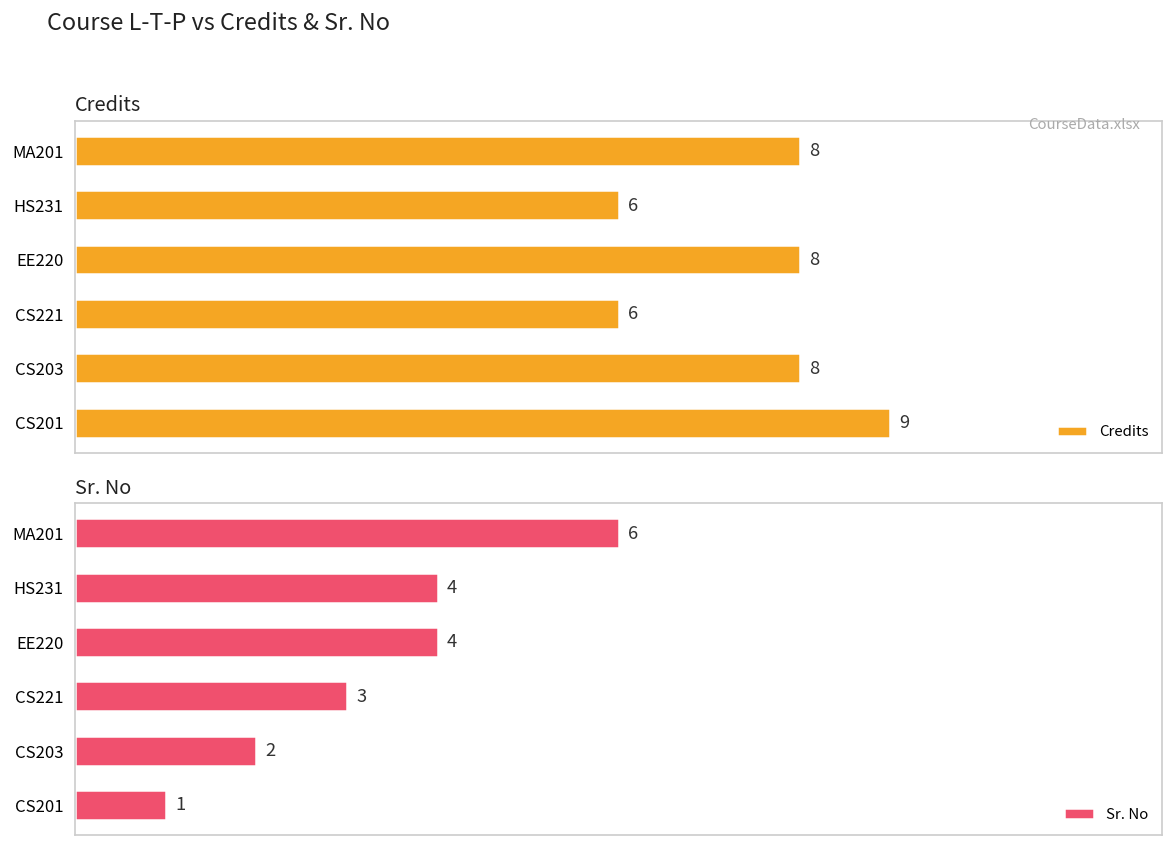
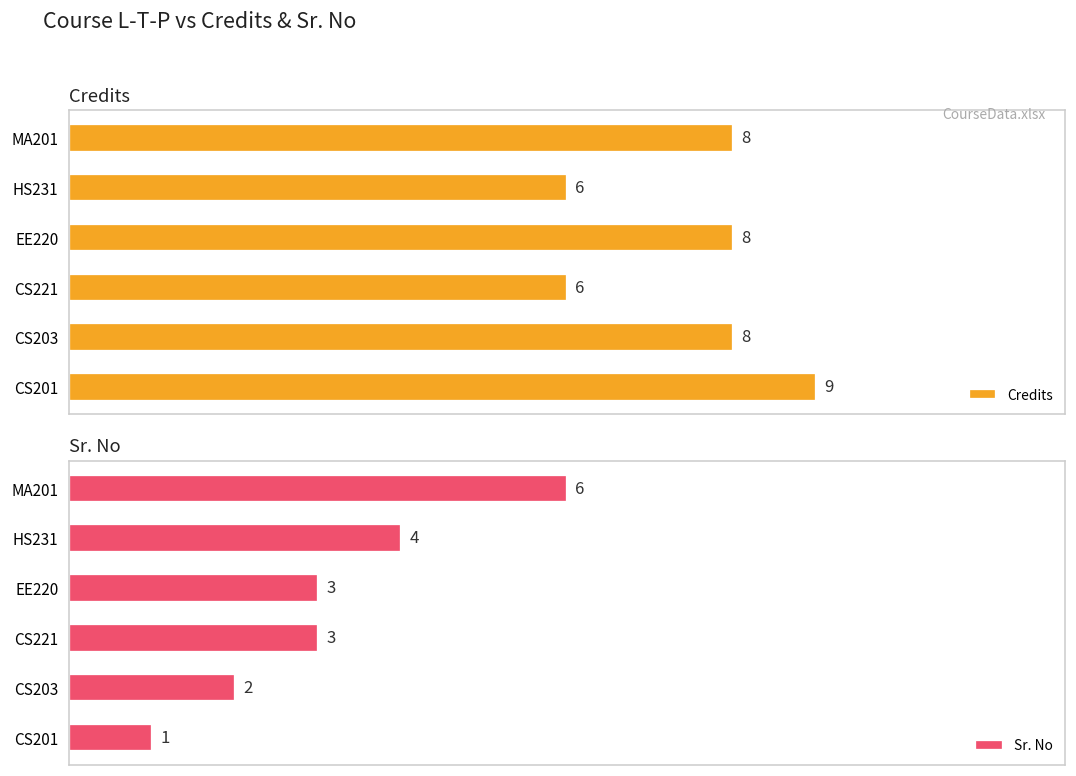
Sr. No, EE220: 4 -> 3
